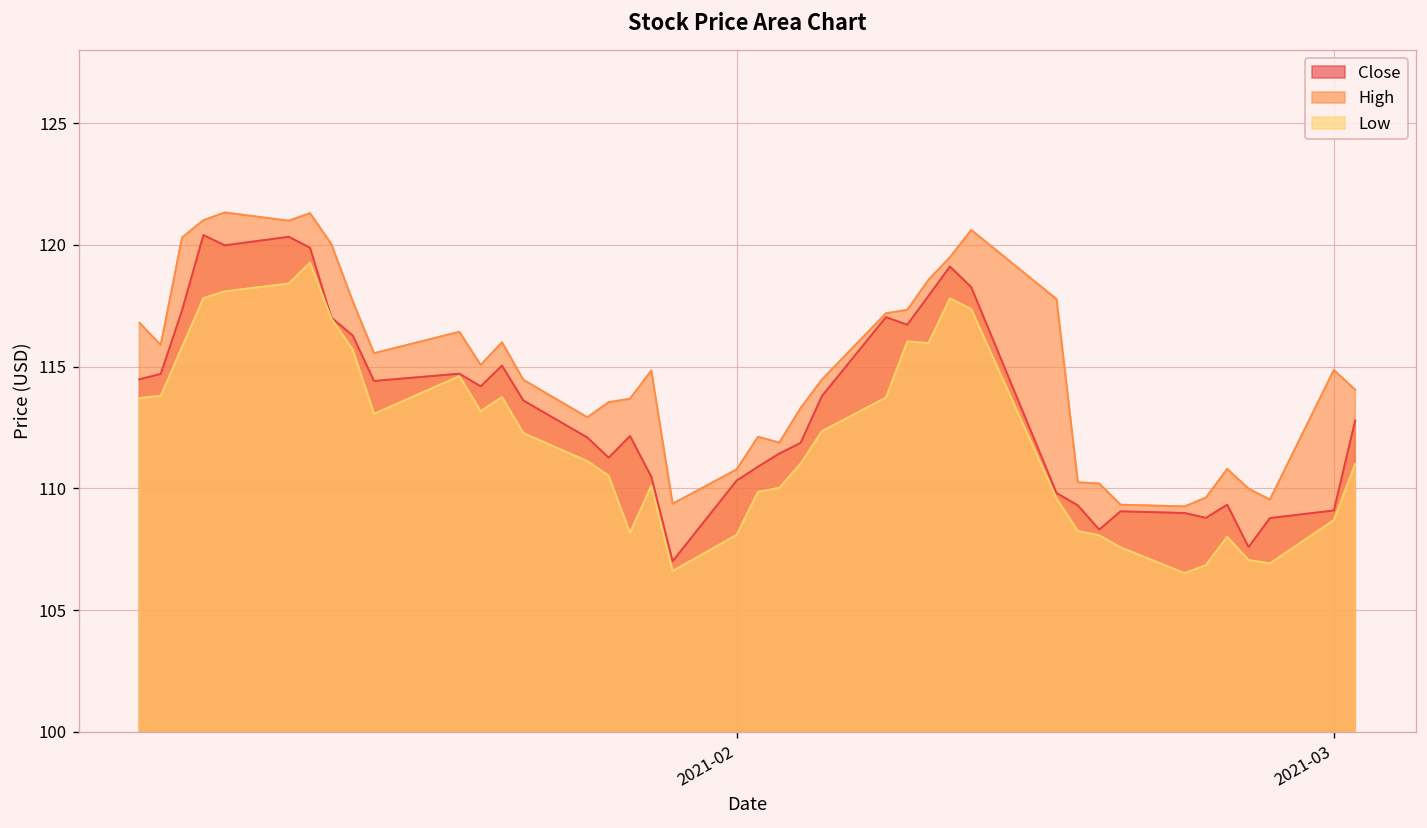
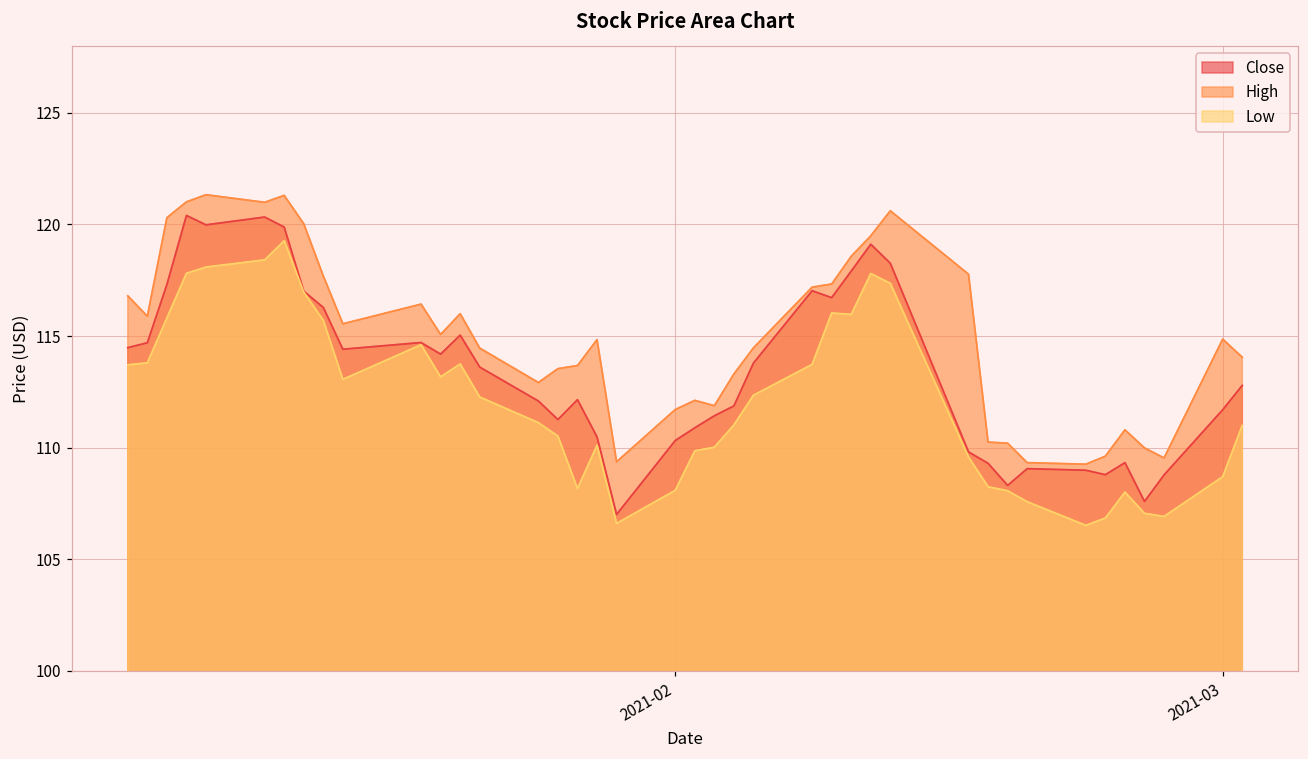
High, 2021-02: 110.8 -> 111.7
Close, 2021-03: 109.1 -> 111.7
